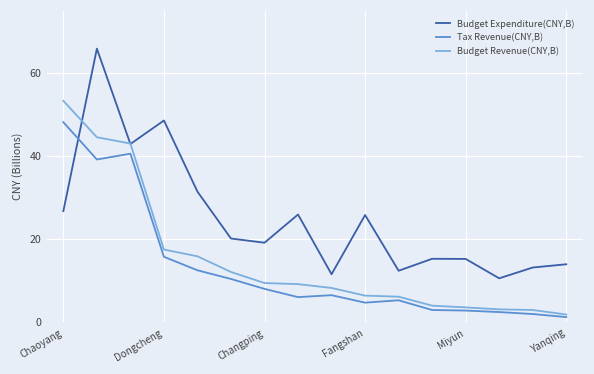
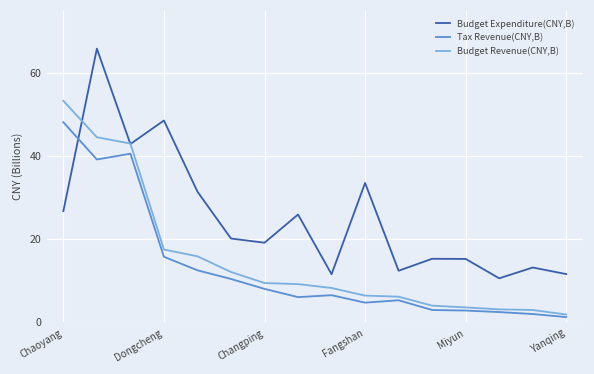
Budget Expenditure(CNY,B), Fangshan: 26 -> 34
Budget Expenditure(CNY,B), Yanqing: 14 -> 12
